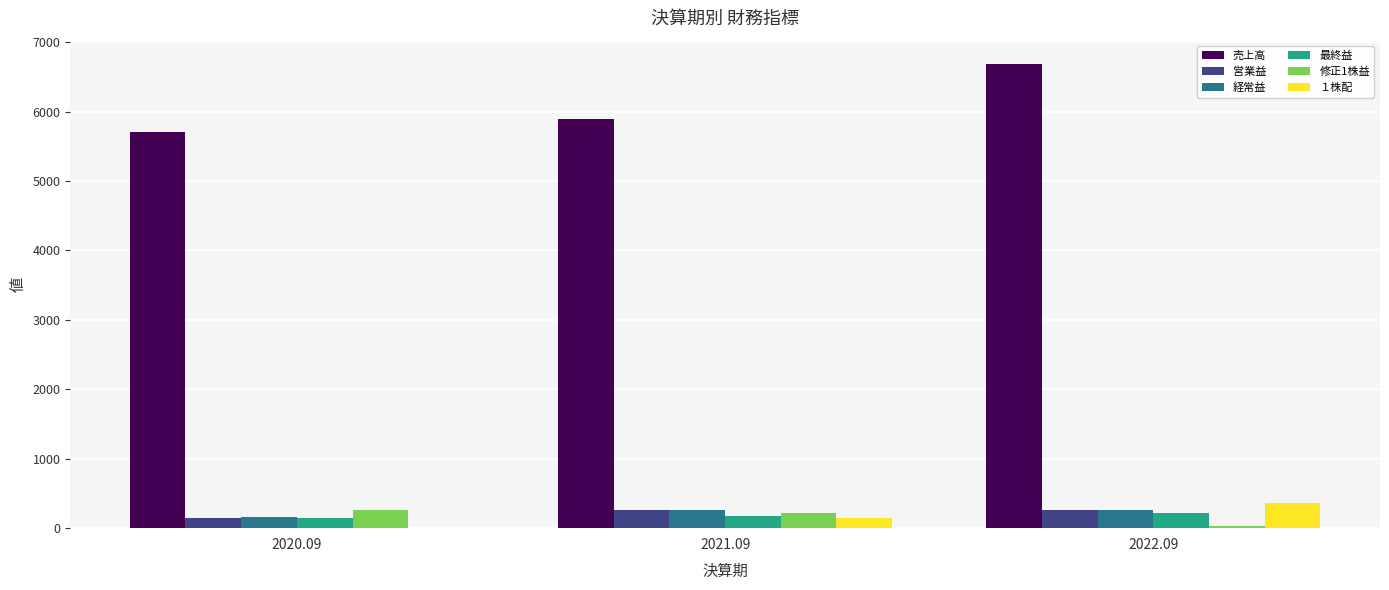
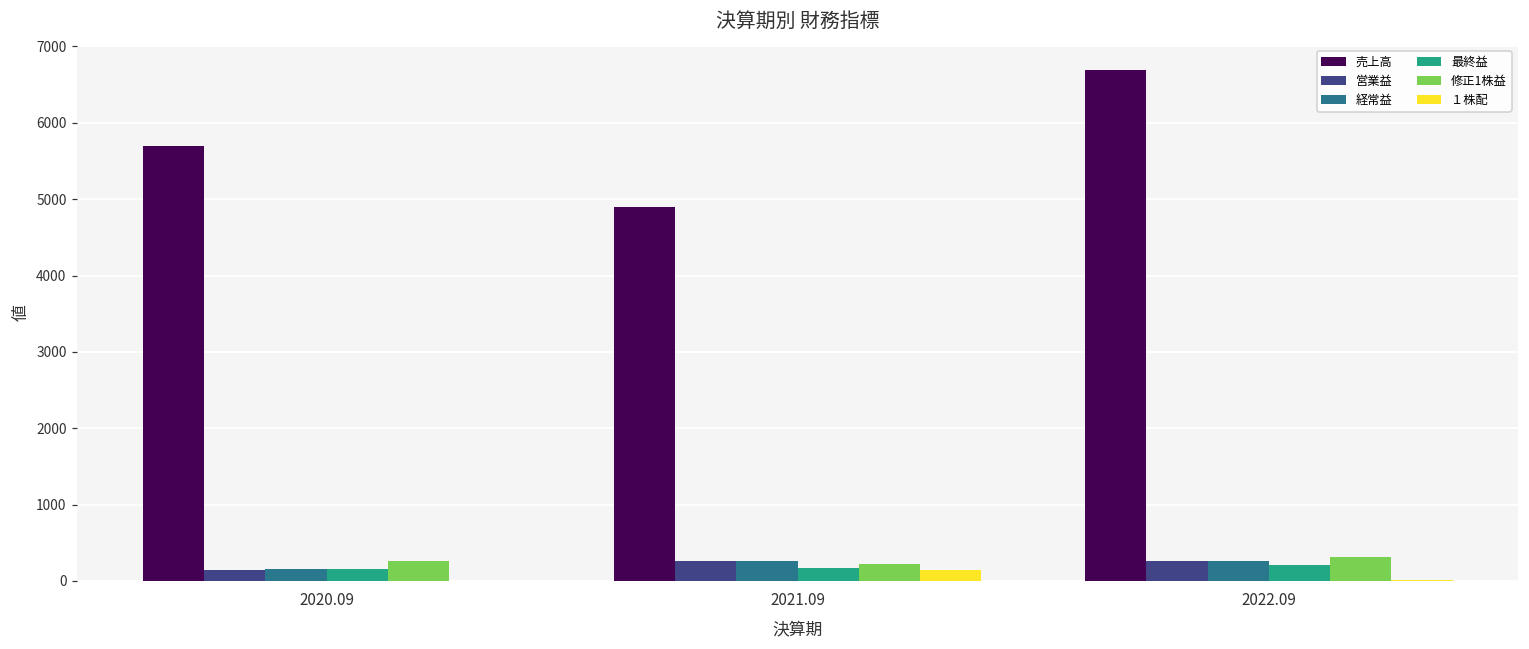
売上高, 2021.09: 5900 -> 4900
修正1株益, 2022.09: 0 -> 300
１株配, 2022.09: 400 -> 0
